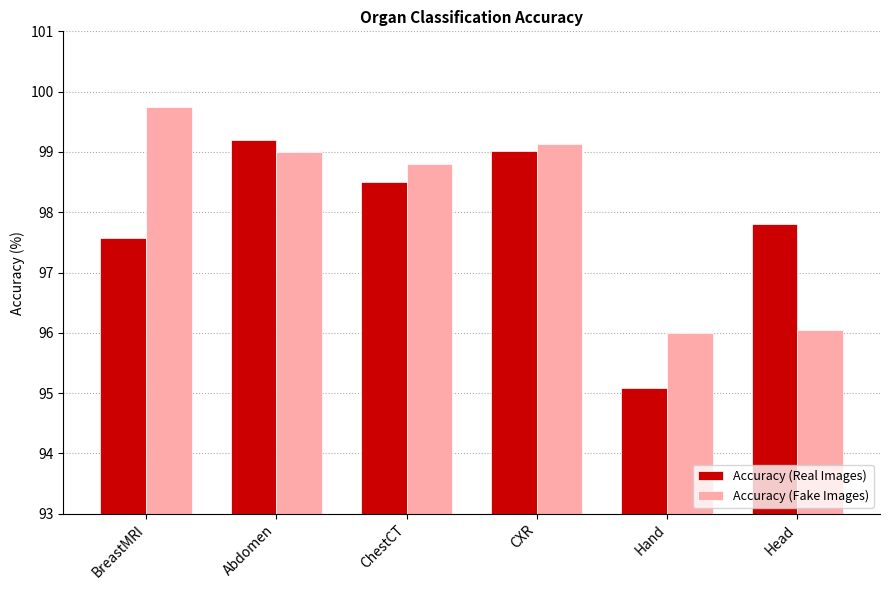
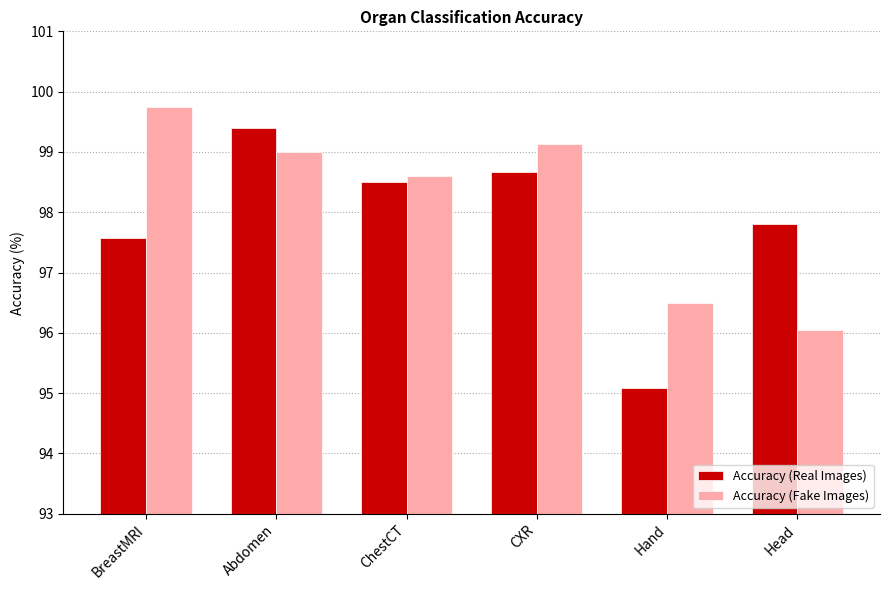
Accuracy (Real Images), Abdomen: 99.2 -> 99.4
Accuracy (Fake Images), ChestCT: 98.8 -> 98.6
Accuracy (Real Images), CXR: 99.0 -> 98.7
Accuracy (Fake Images), Hand: 96.0 -> 96.5
